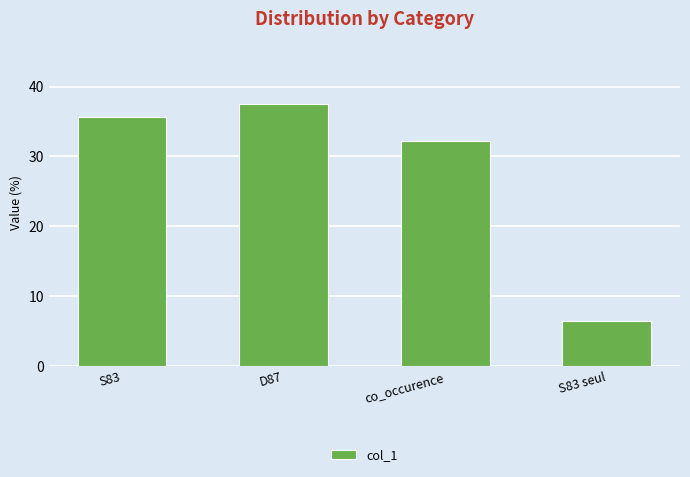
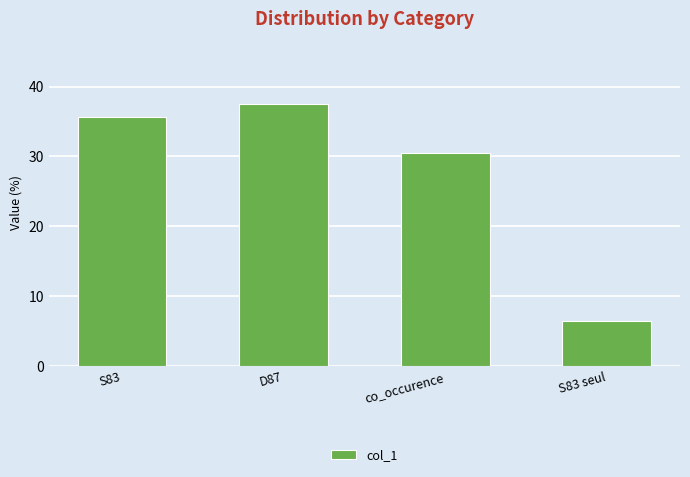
co_occurence: 32 -> 31
